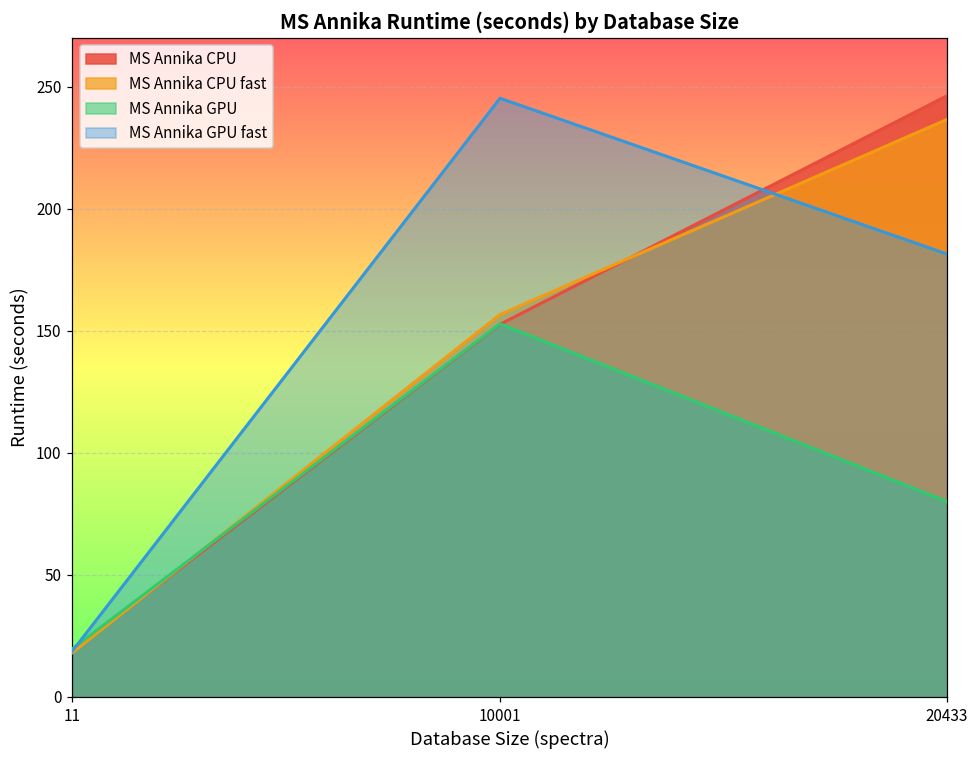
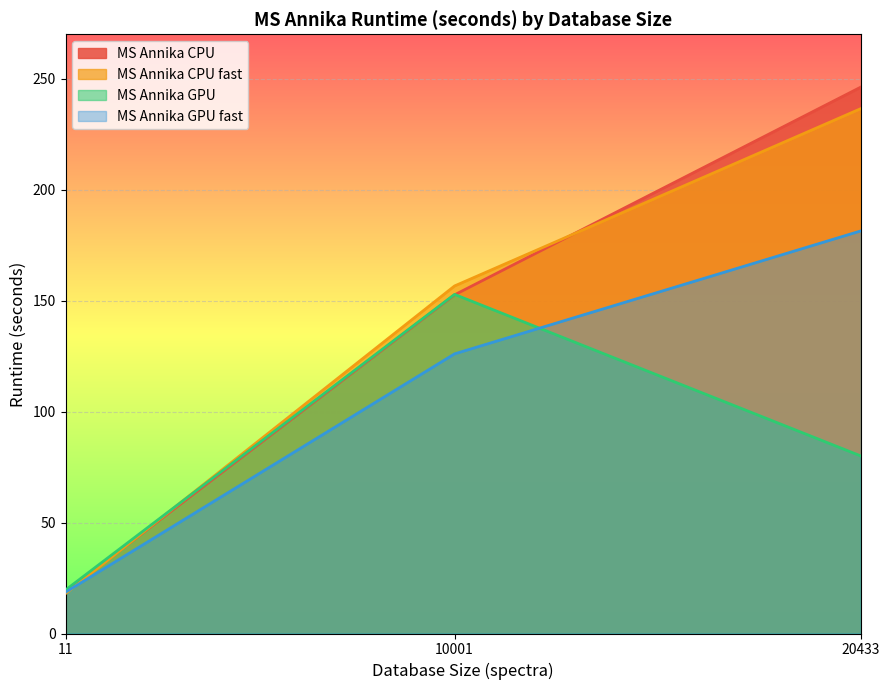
MS Annika GPU fast, 10001: 245 -> 126
